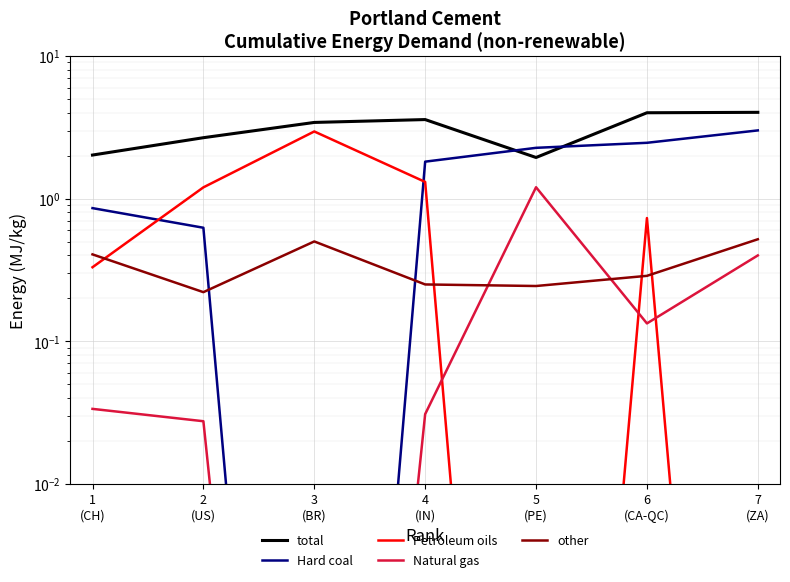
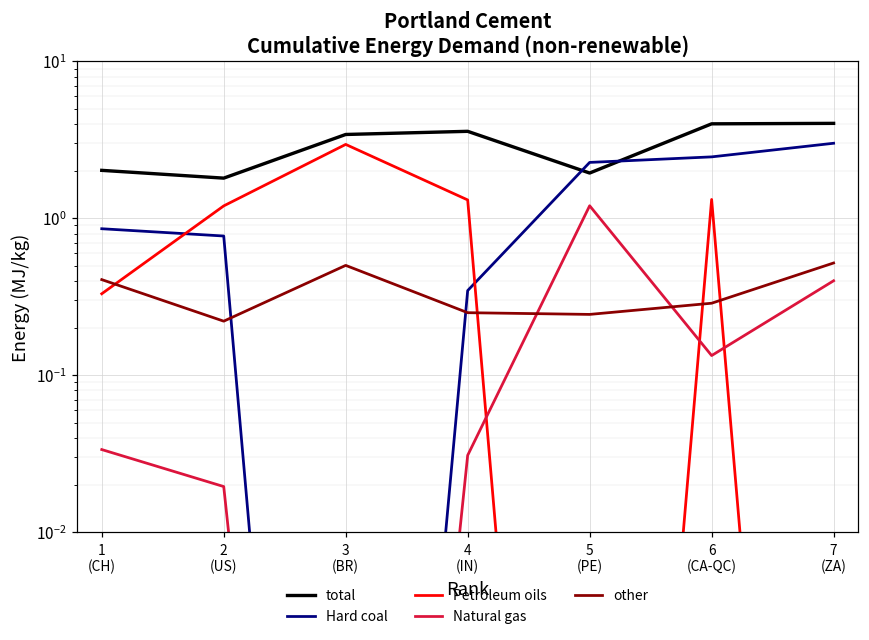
total, 2 (US): 2.7 -> 1.8
Hard coal, 2 (US): 0.6 -> 0.8
Natural gas, 2 (US): 0.028 -> 0.020
Hard coal, 4 (IN): 1.8 -> 0.35
Petroleum oils, 6 (CA-QC): 0.7 -> 1.3
